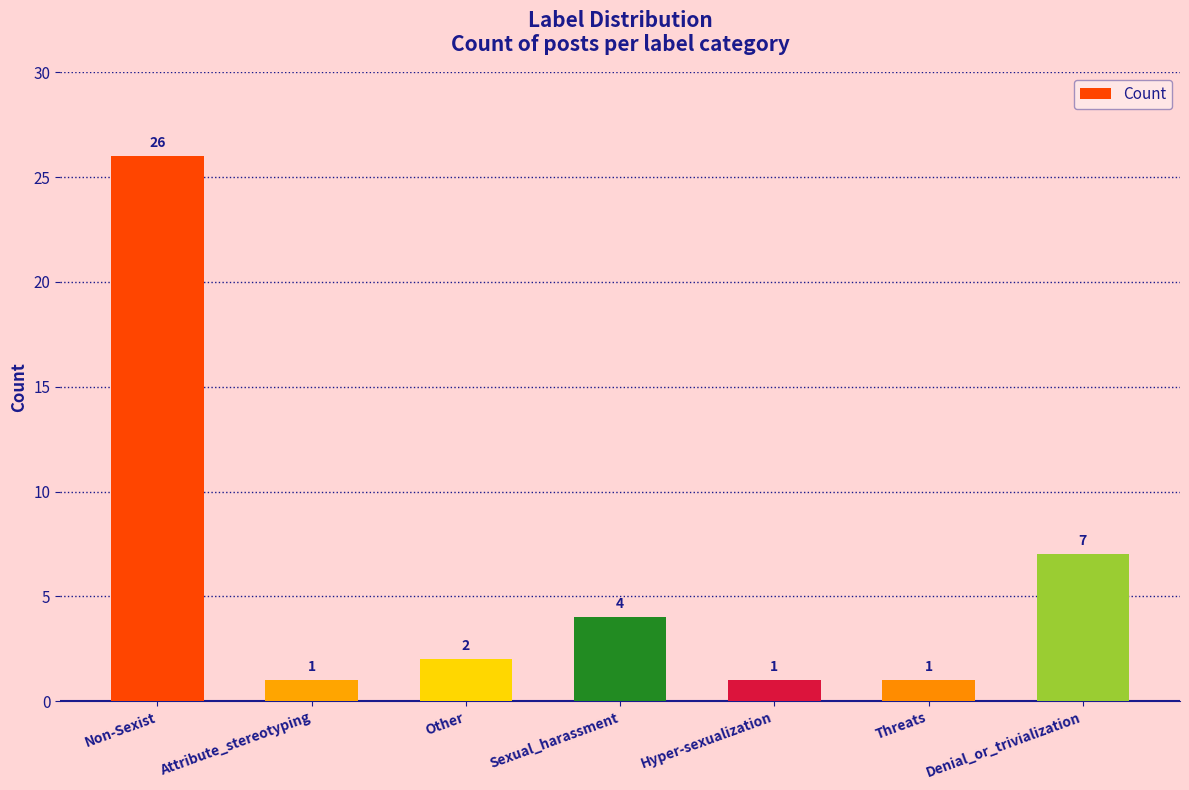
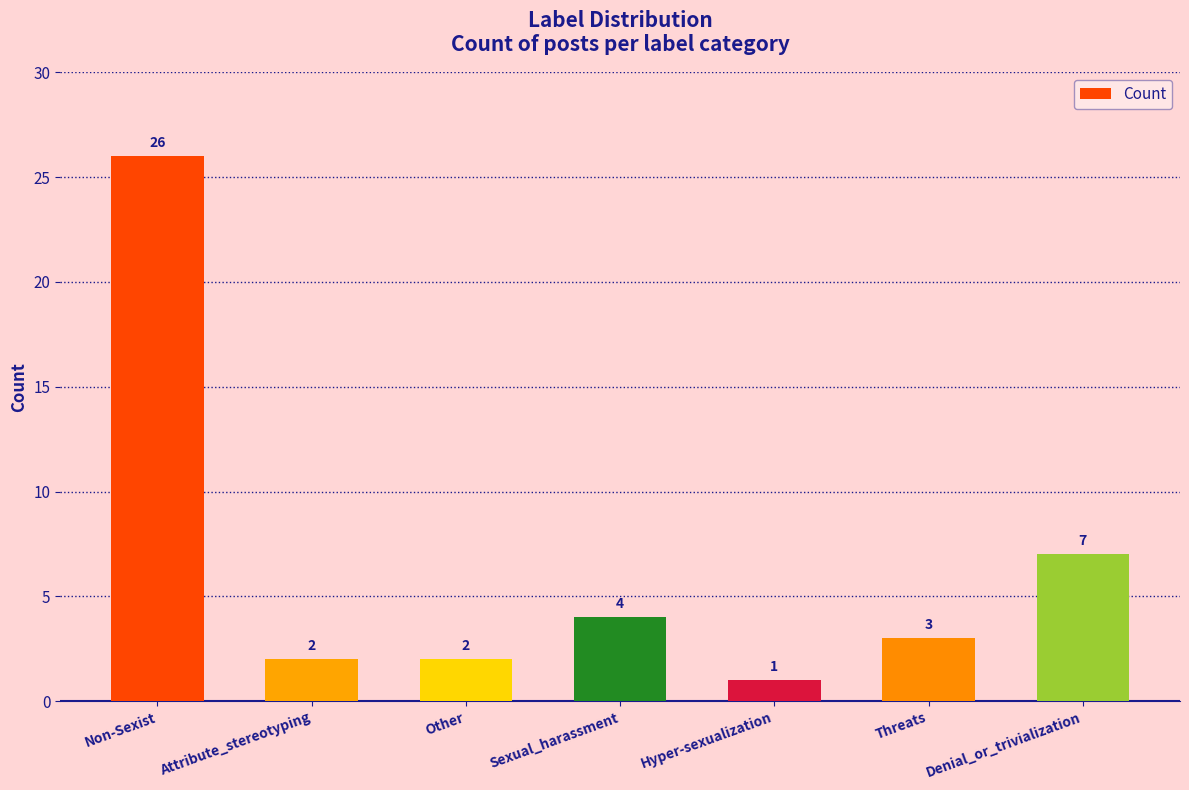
Attribute_stereotyping: 1 -> 2
Threats: 1 -> 3
